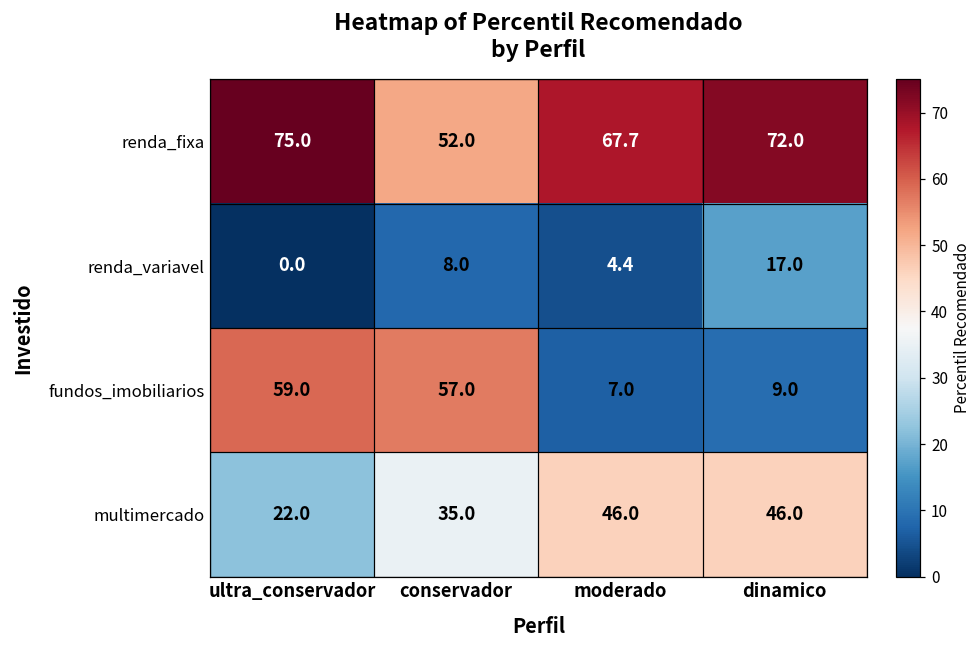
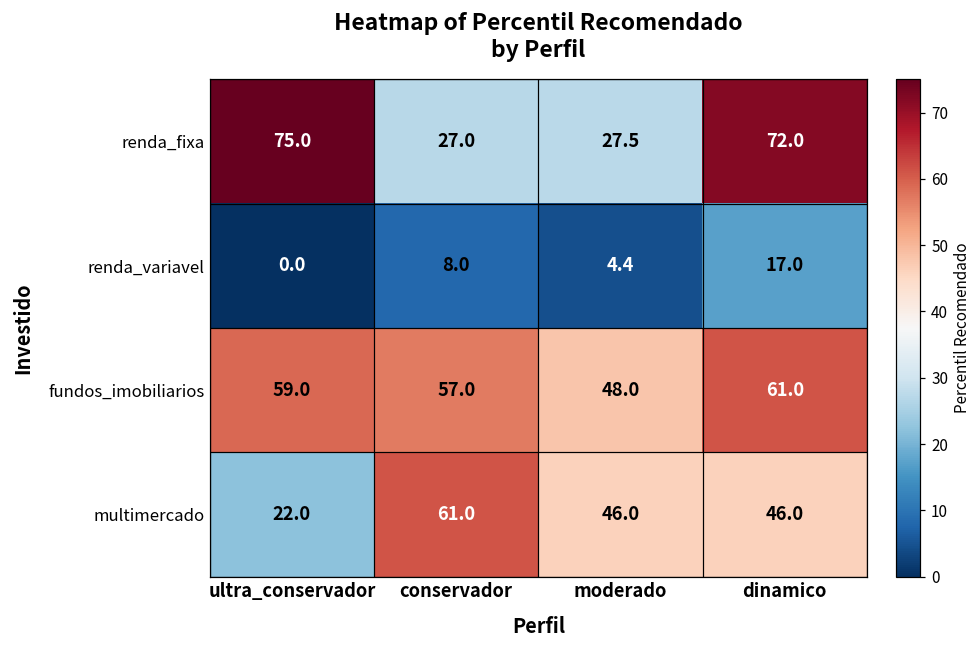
renda_fixa, conservador: 52.0 -> 27.0
renda_fixa, moderado: 67.7 -> 27.5
fundos_imobiliarios, moderado: 7.0 -> 48.0
fundos_imobiliarios, dinamico: 9.0 -> 61.0
multimercado, conservador: 35.0 -> 61.0
